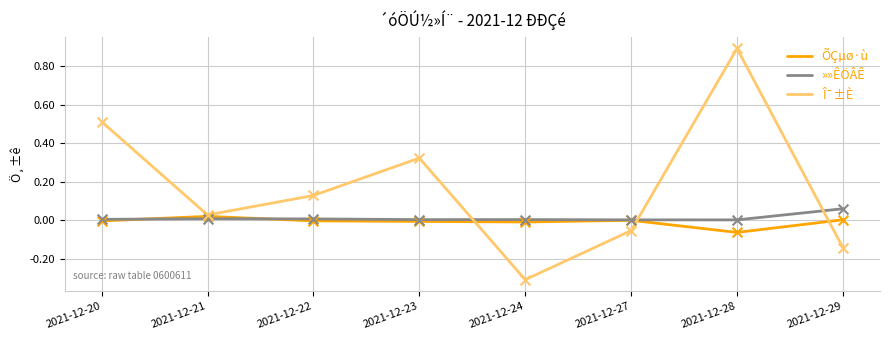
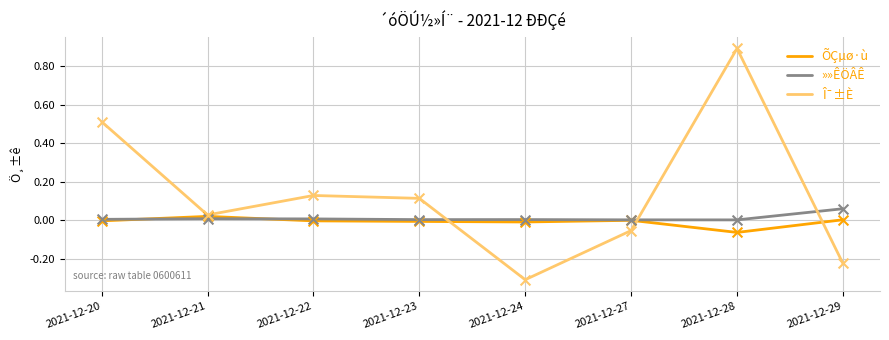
Î¯±È, 2021-12-23: 0.32 -> 0.11
Î¯±È, 2021-12-29: -0.14 -> -0.22
